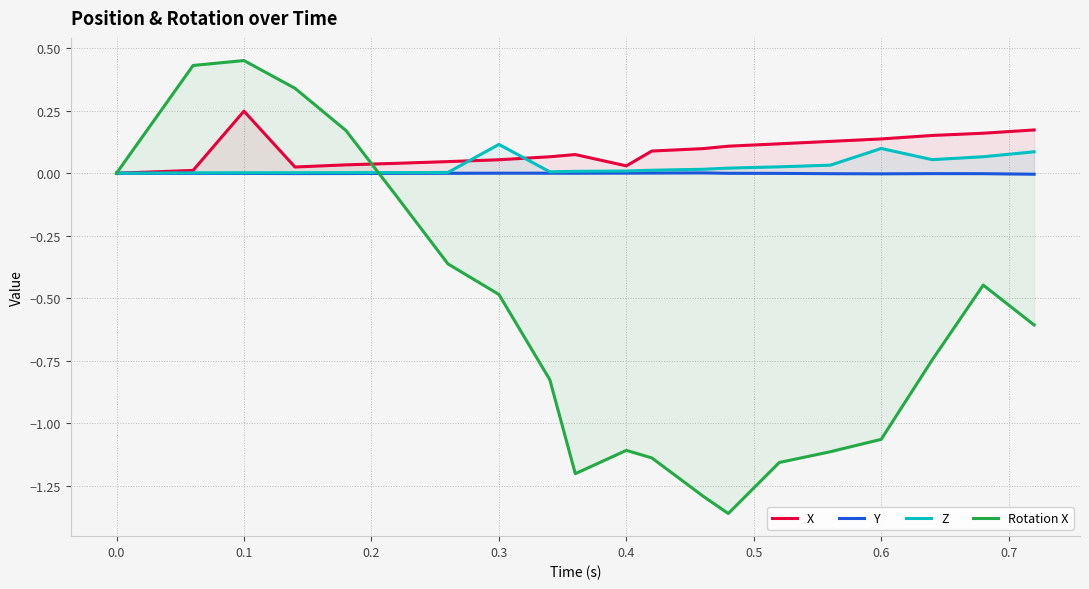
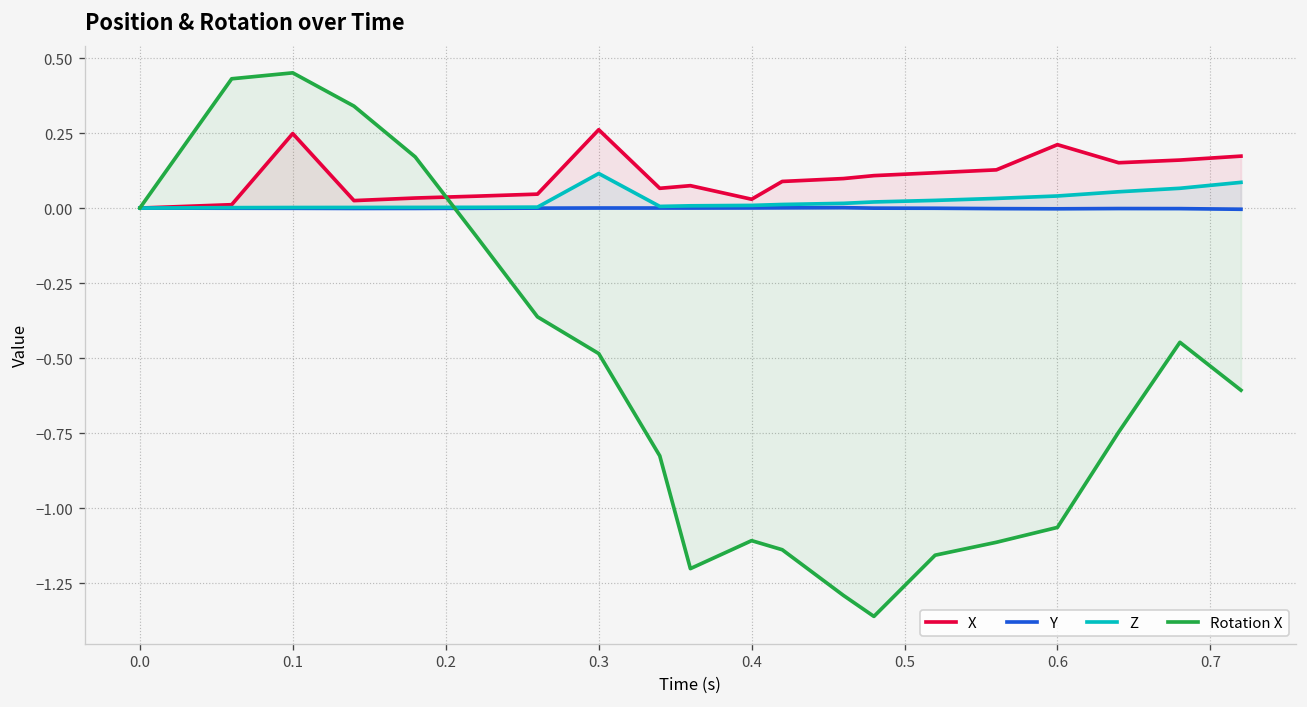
X, 0.3: 0.05 -> 0.26
X, 0.6: 0.14 -> 0.21
Z, 0.6: 0.10 -> 0.04
